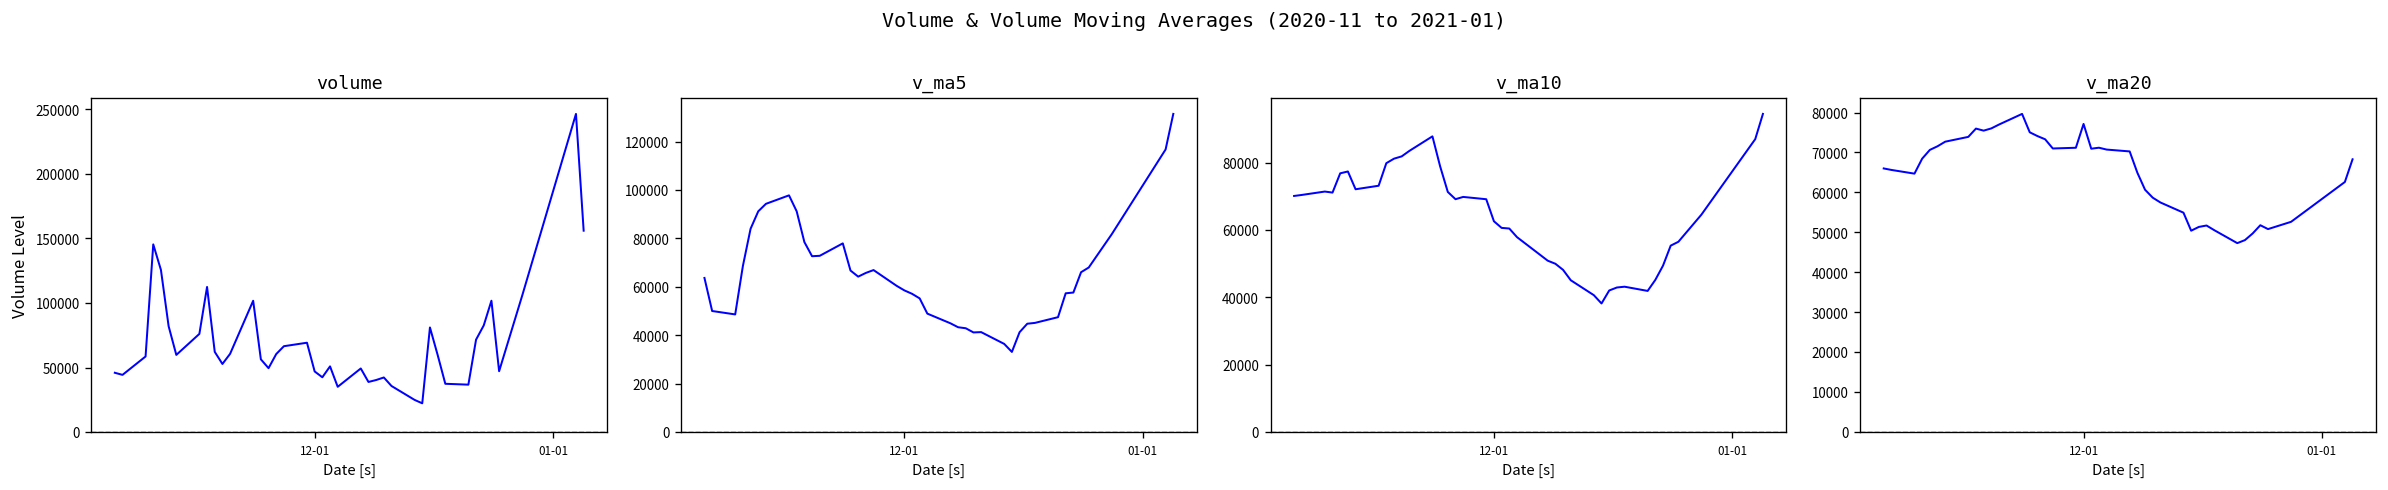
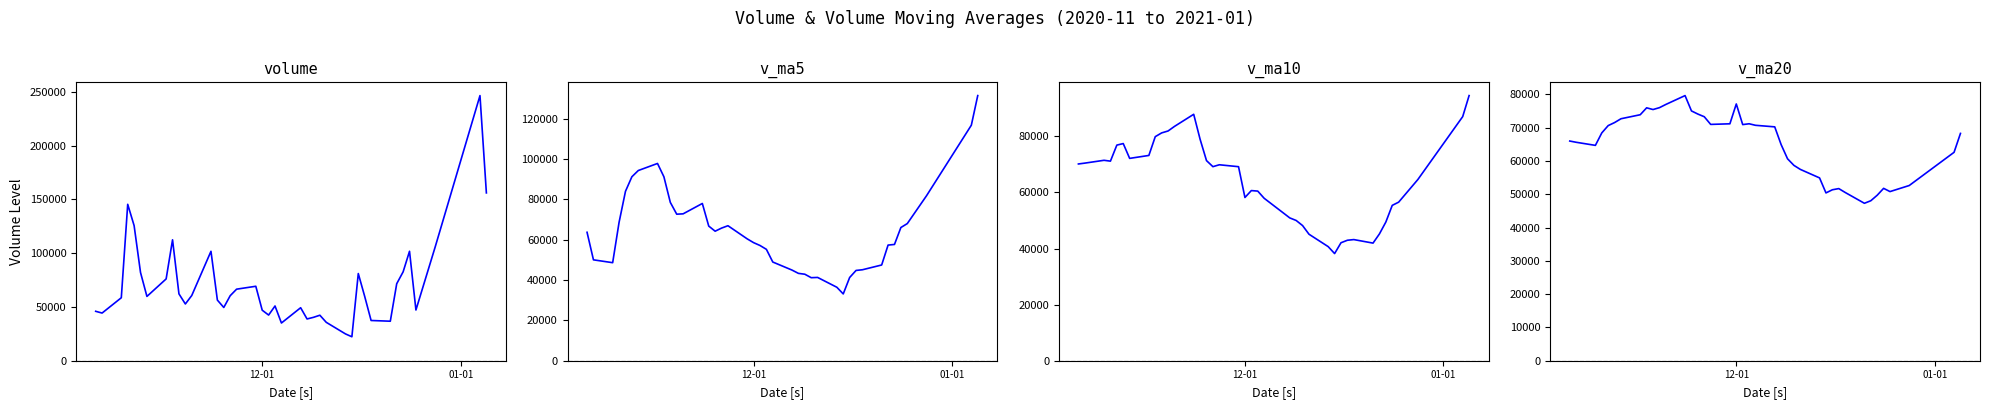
v_ma10, 12-01: 63000 -> 58000
